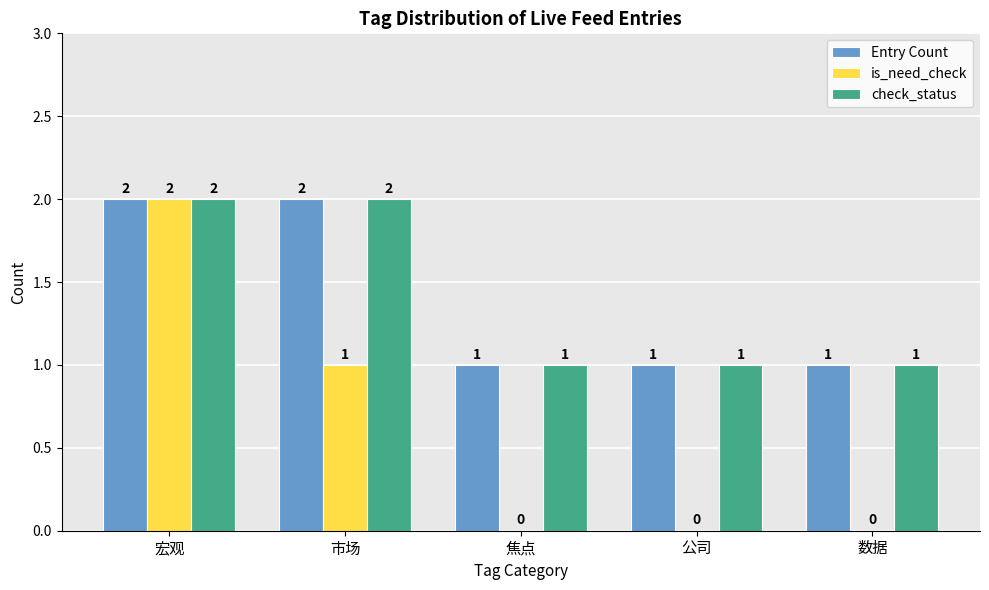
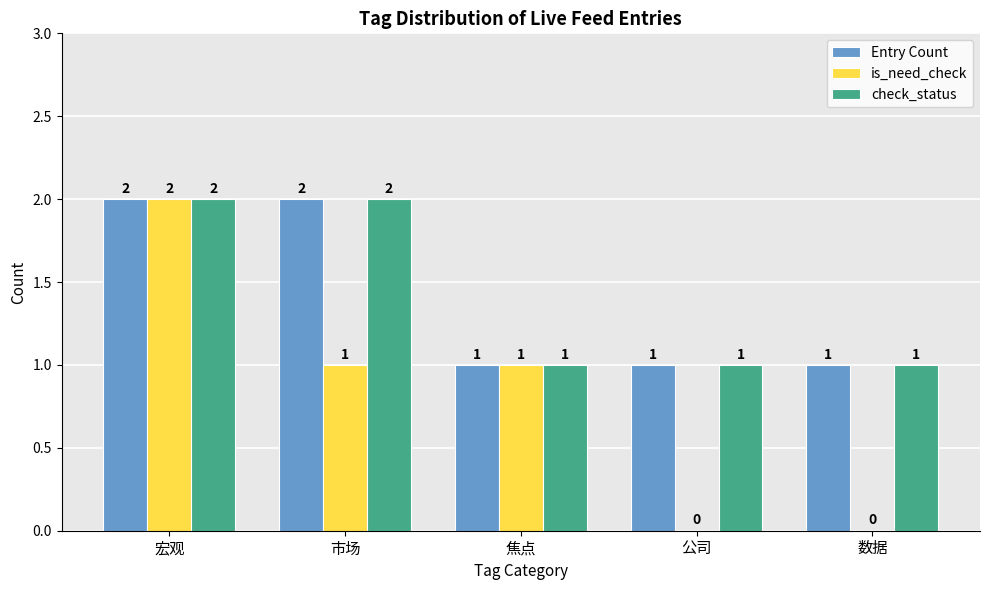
is_need_check, 焦点: 0 -> 1
